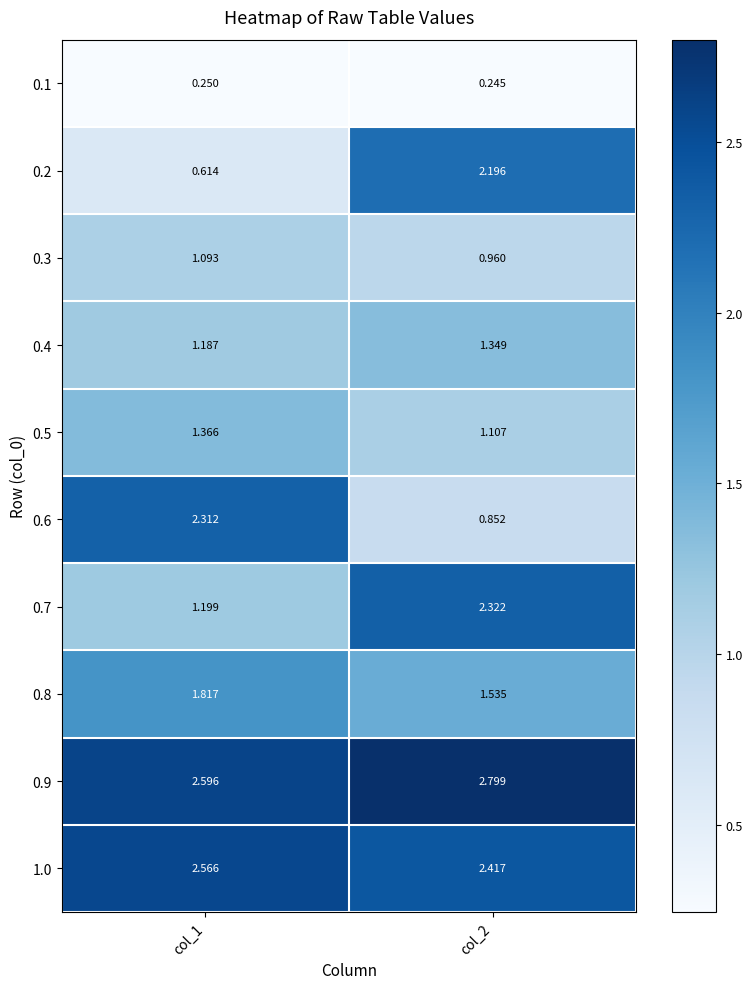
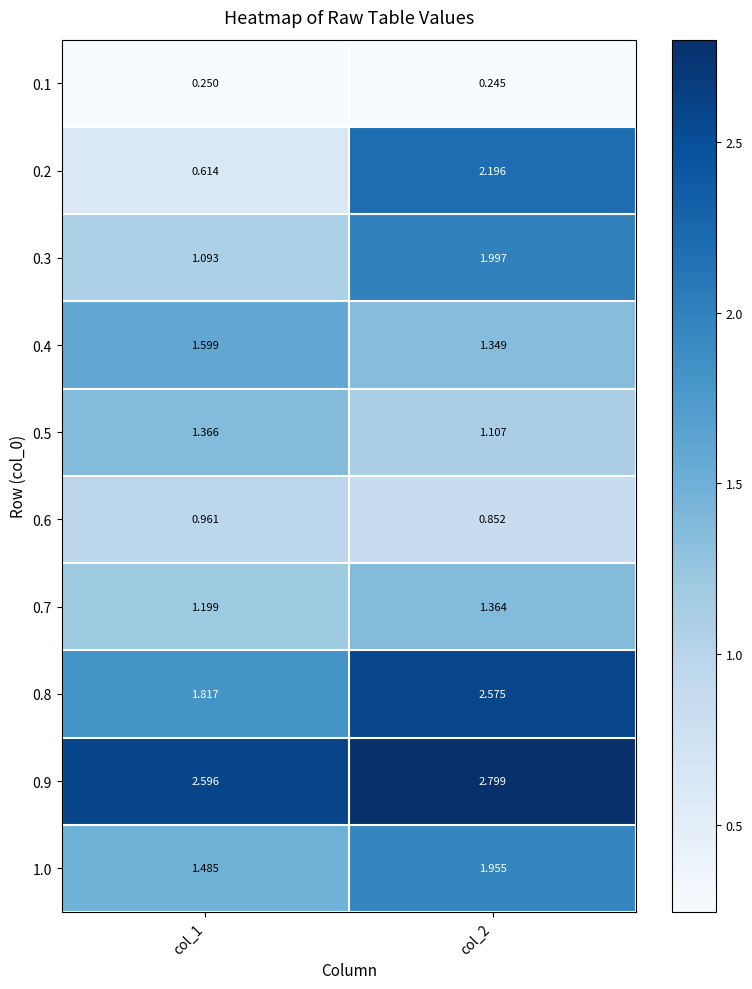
0.3, col_2: 0.960 -> 1.997
0.4, col_1: 1.187 -> 1.599
0.6, col_1: 2.312 -> 0.961
0.7, col_2: 2.322 -> 1.364
0.8, col_2: 1.535 -> 2.575
1.0, col_1: 2.566 -> 1.485
1.0, col_2: 2.417 -> 1.955
